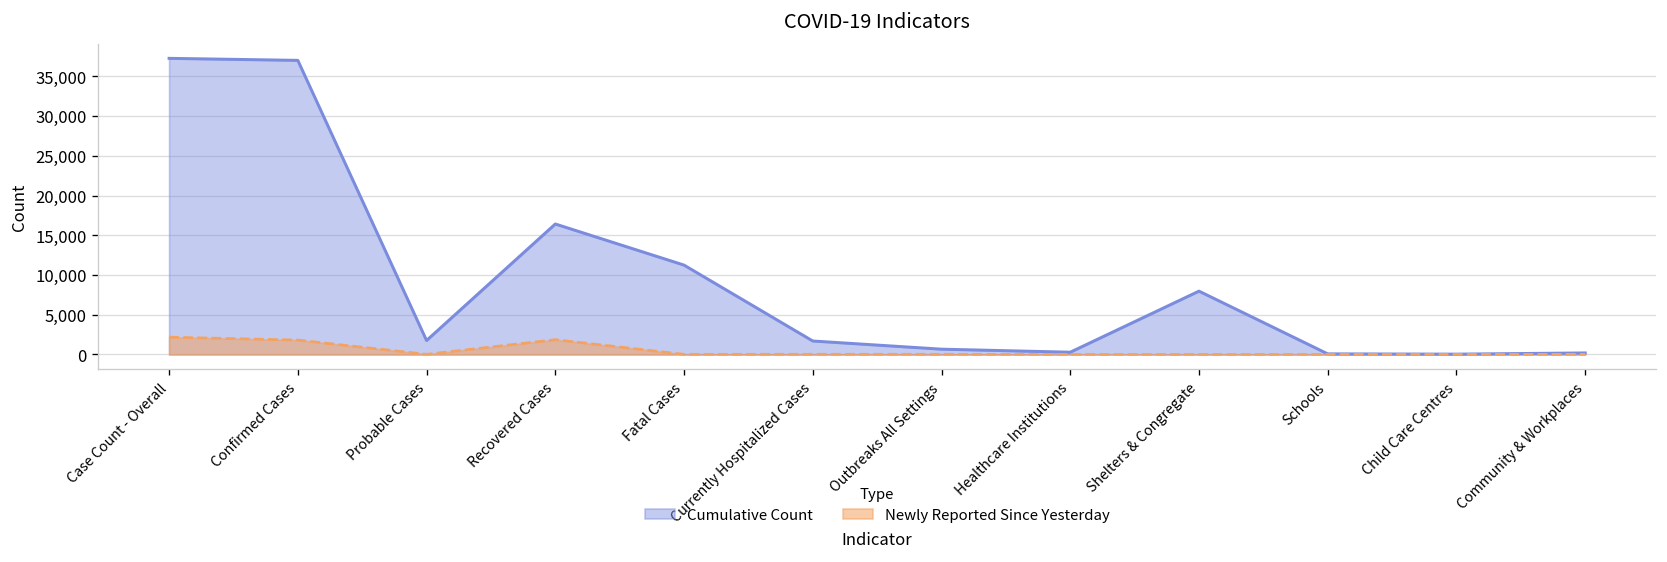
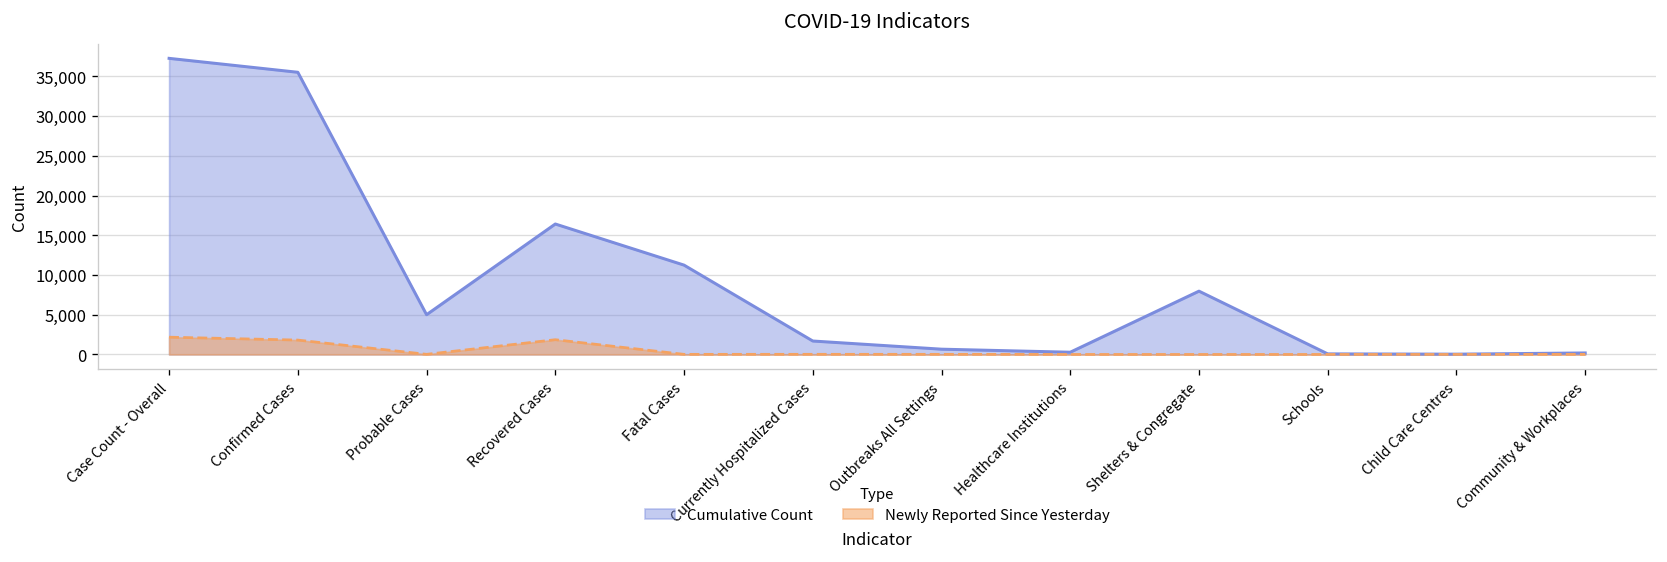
Cumulative Count, Confirmed Cases: 37,000 -> 36,000
Cumulative Count, Probable Cases: 2,000 -> 5,000
